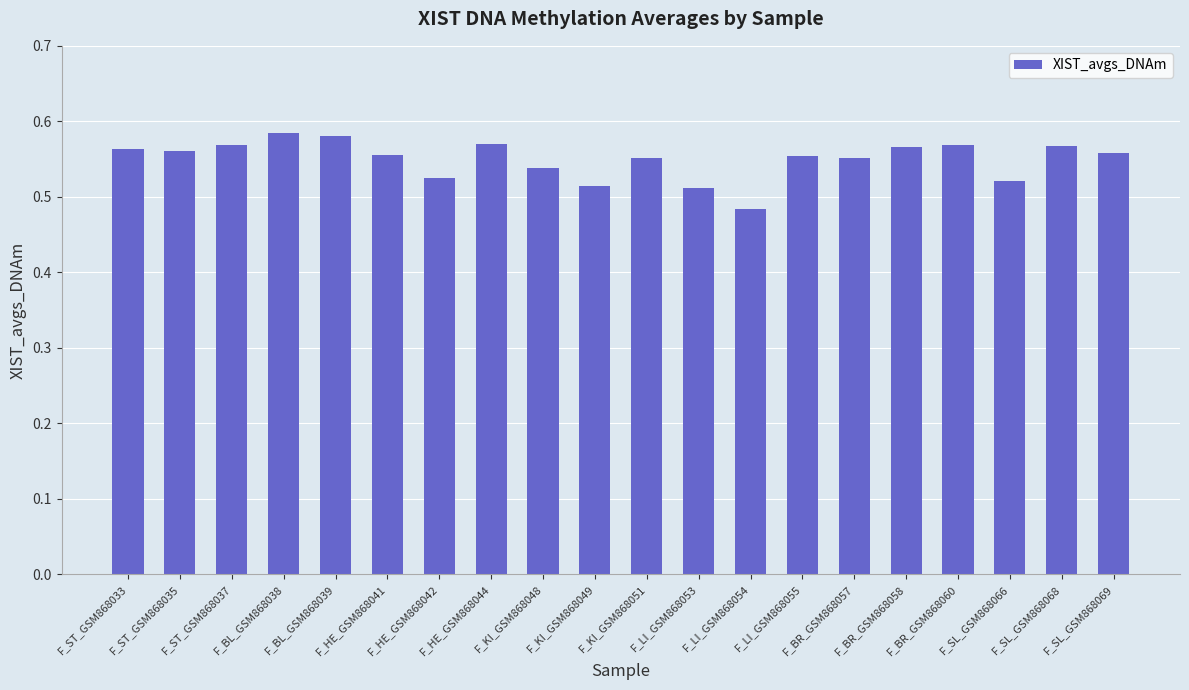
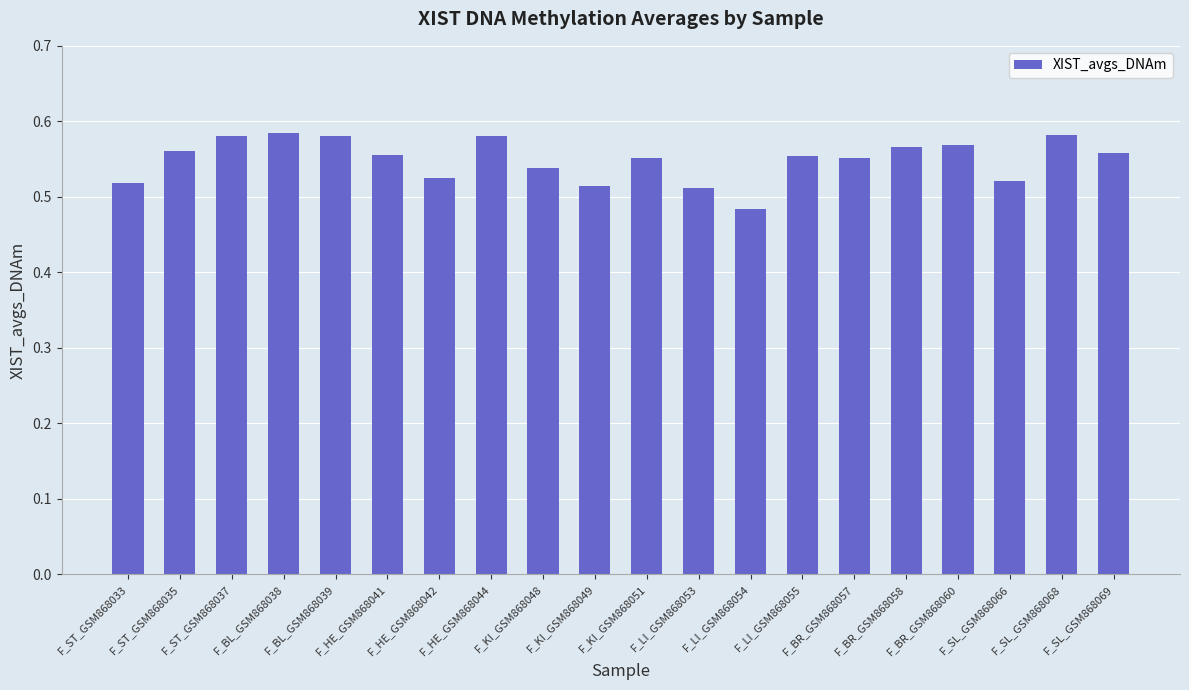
F_ST_GSM868033: 0.56 -> 0.52
F_ST_GSM868037: 0.57 -> 0.58
F_HE_GSM868044: 0.57 -> 0.58
F_SL_GSM868068: 0.57 -> 0.58
